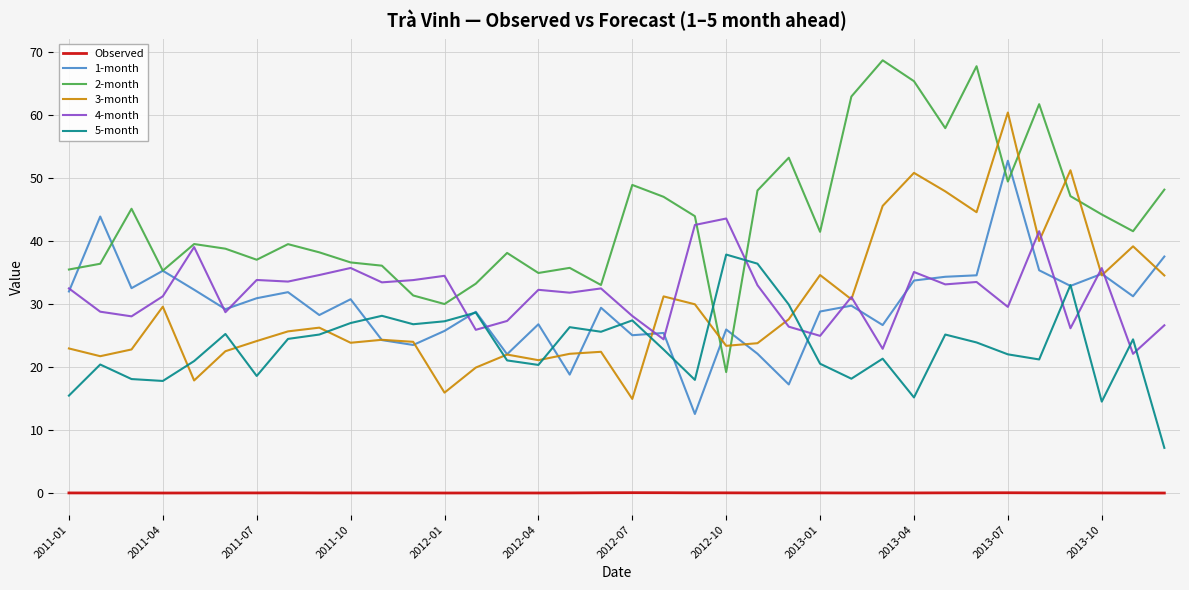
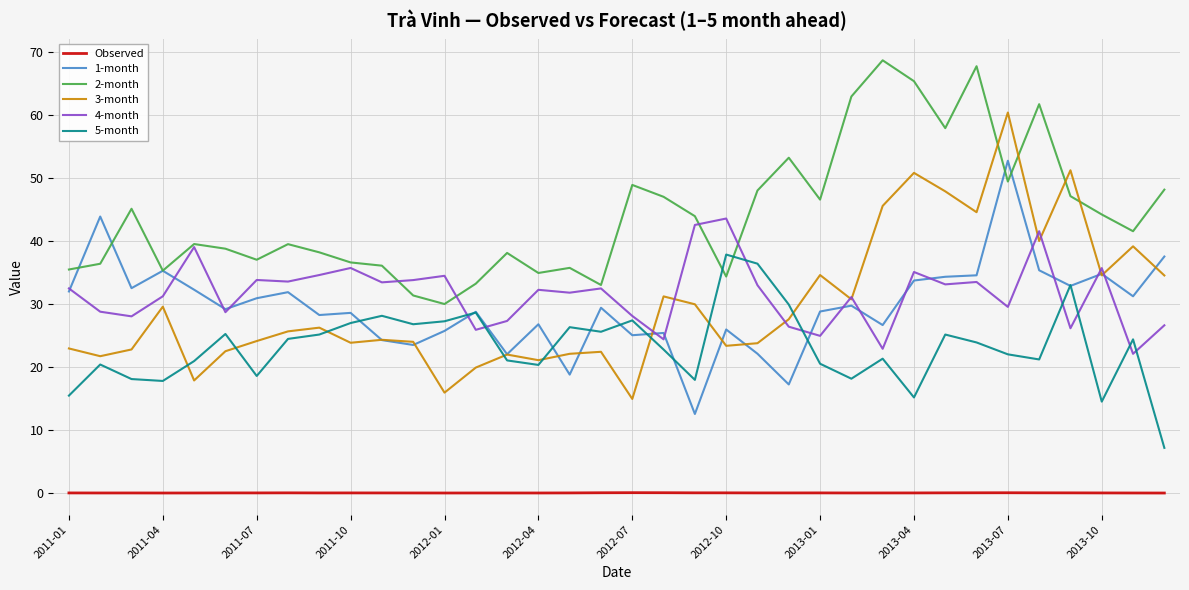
1-month, 2011-10: 31 -> 29
2-month, 2012-10: 19 -> 34
2-month, 2013-01: 41 -> 47
